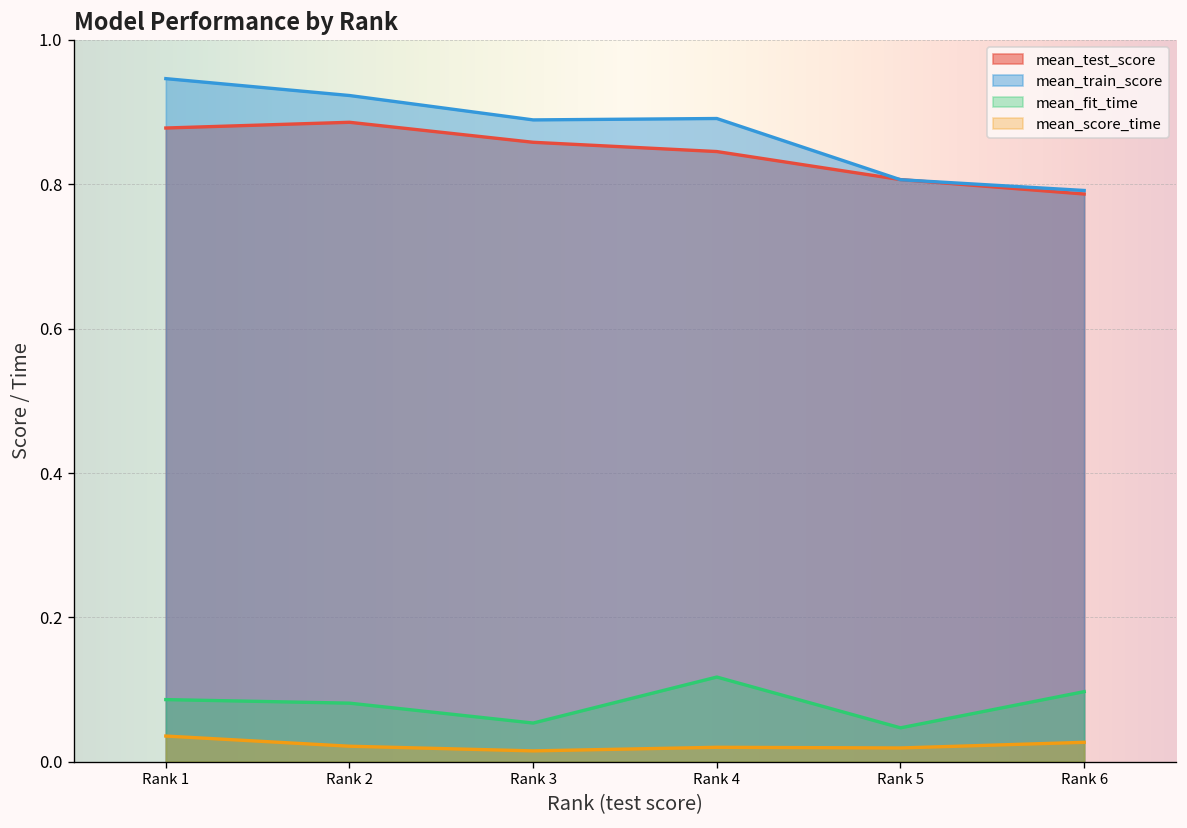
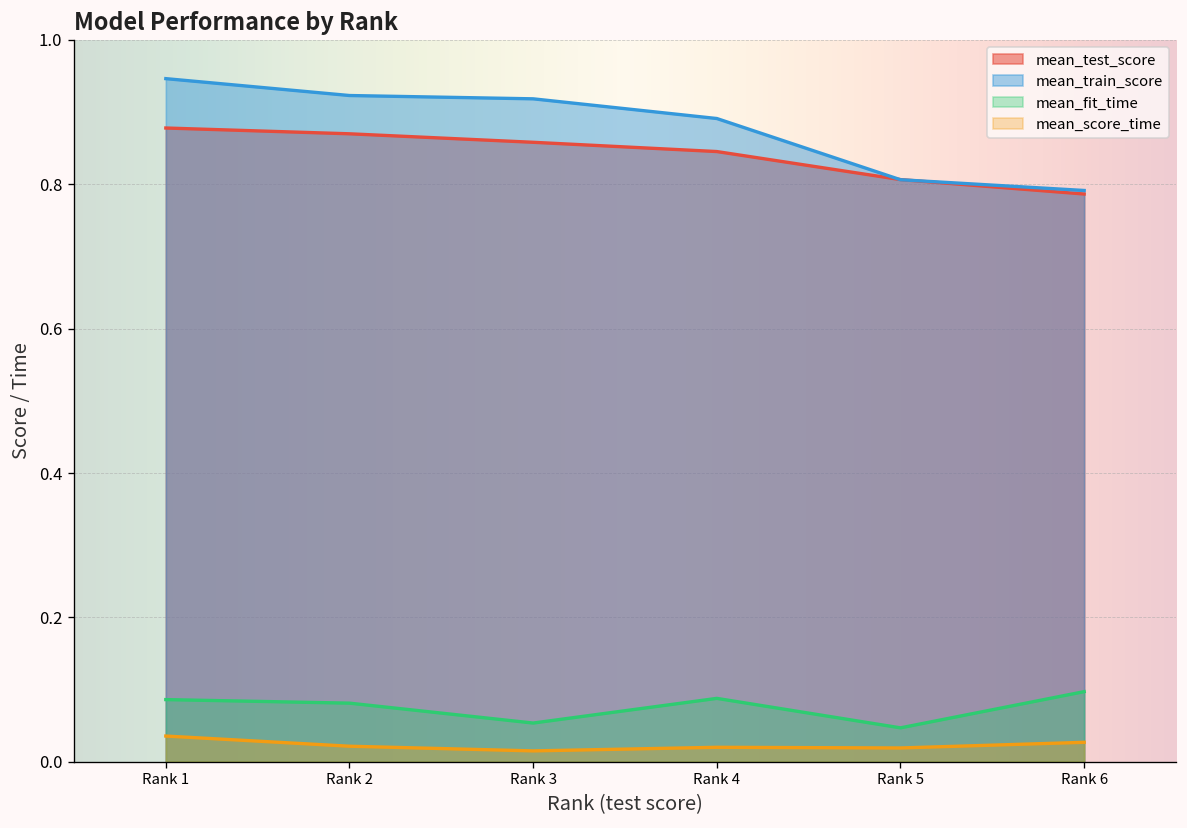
mean_test_score, Rank 2: 0.89 -> 0.87
mean_train_score, Rank 3: 0.89 -> 0.92
mean_fit_time, Rank 4: 0.12 -> 0.09
